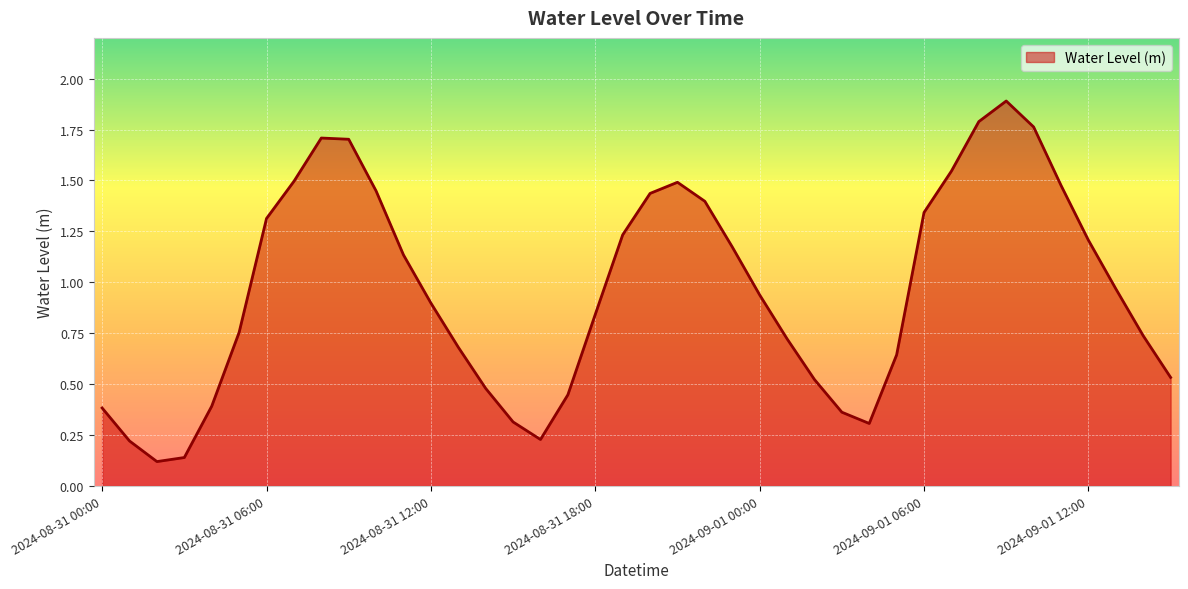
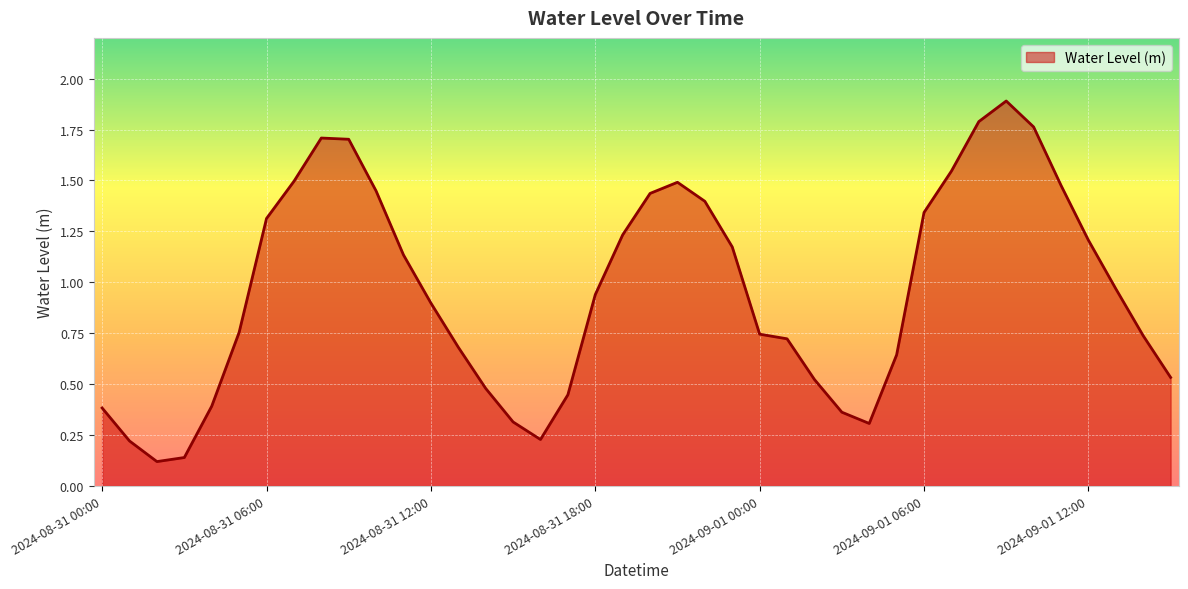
2024-08-31 18:00: 0.84 -> 0.94
2024-09-01 00:00: 0.94 -> 0.75
